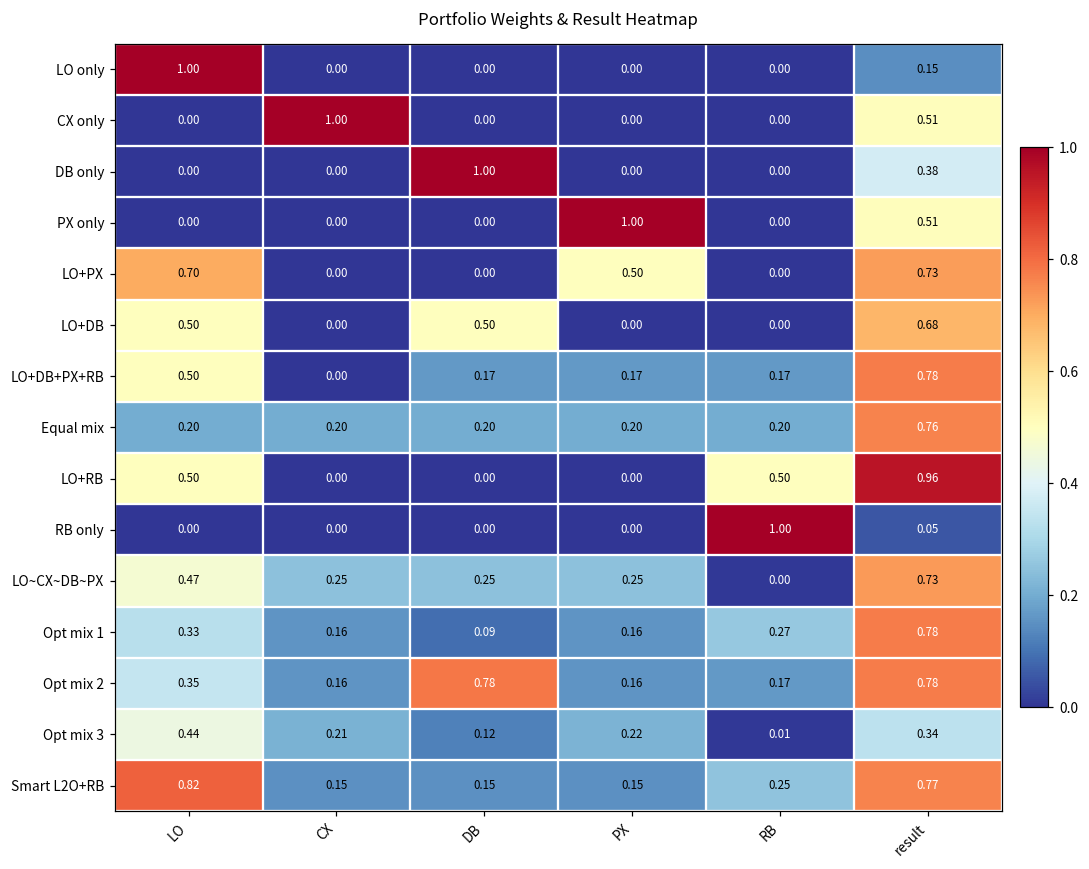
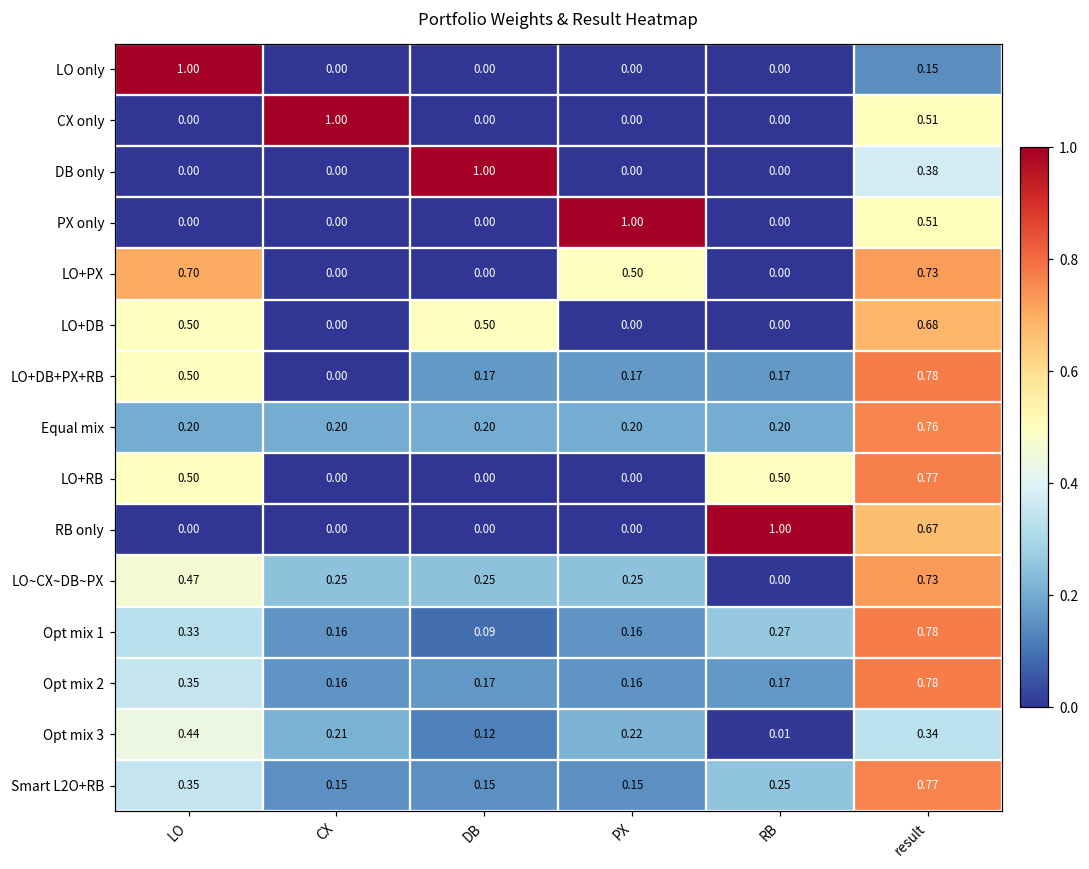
LO+RB, result: 0.96 -> 0.77
RB only, result: 0.05 -> 0.67
Opt mix 2, DB: 0.78 -> 0.17
Smart L2O+RB, LO: 0.82 -> 0.35
